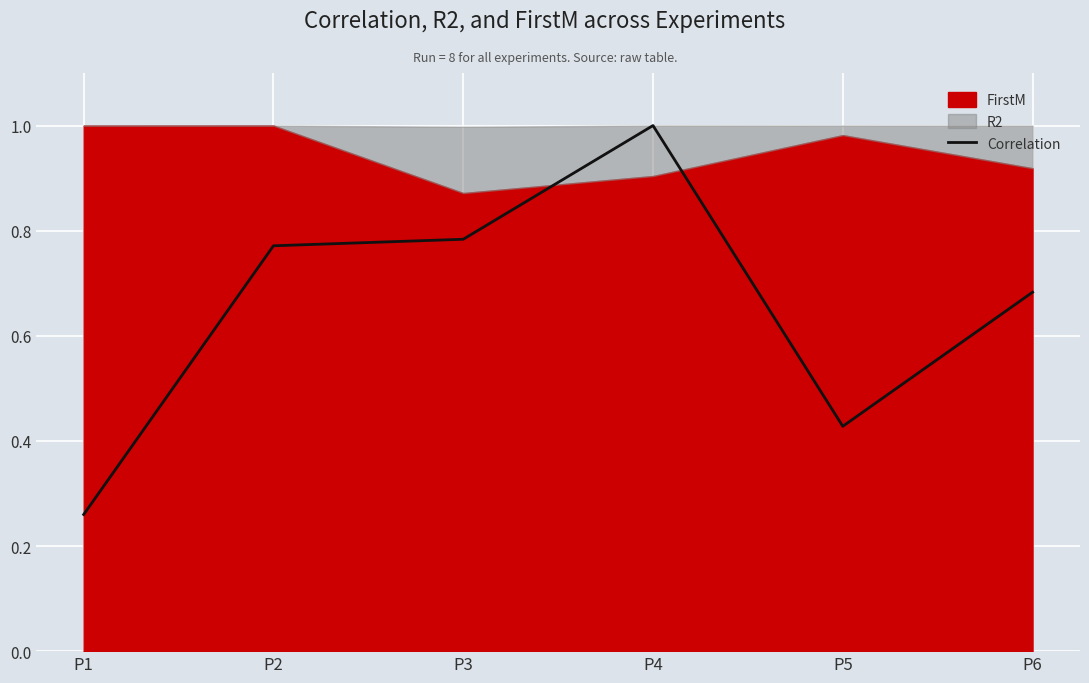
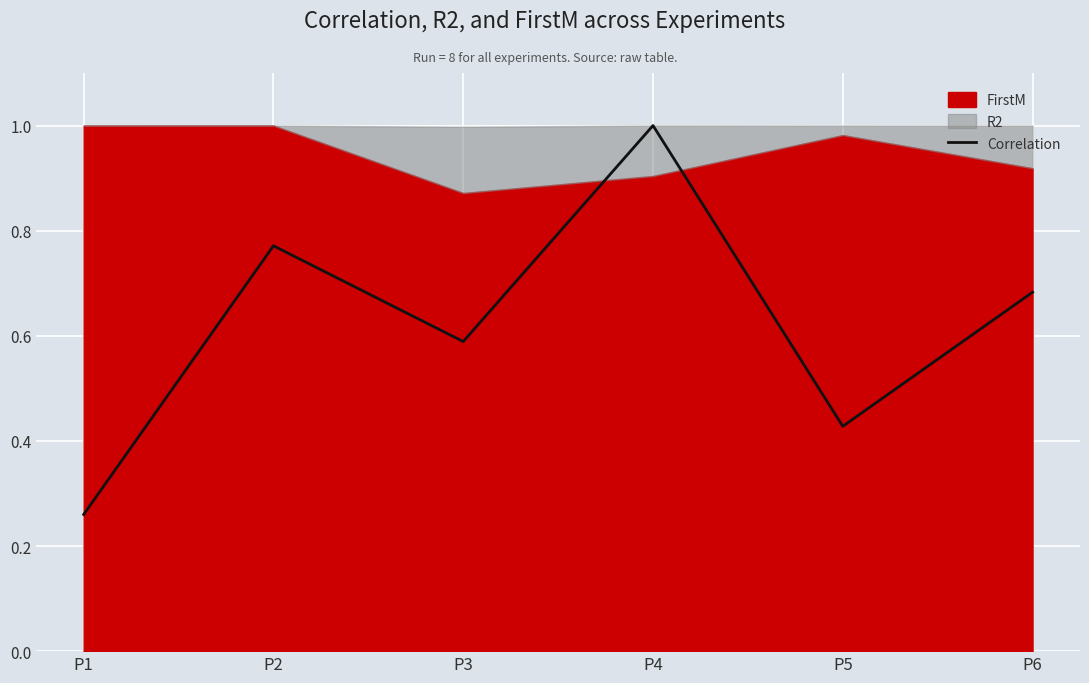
Correlation, P3: 0.78 -> 0.59
